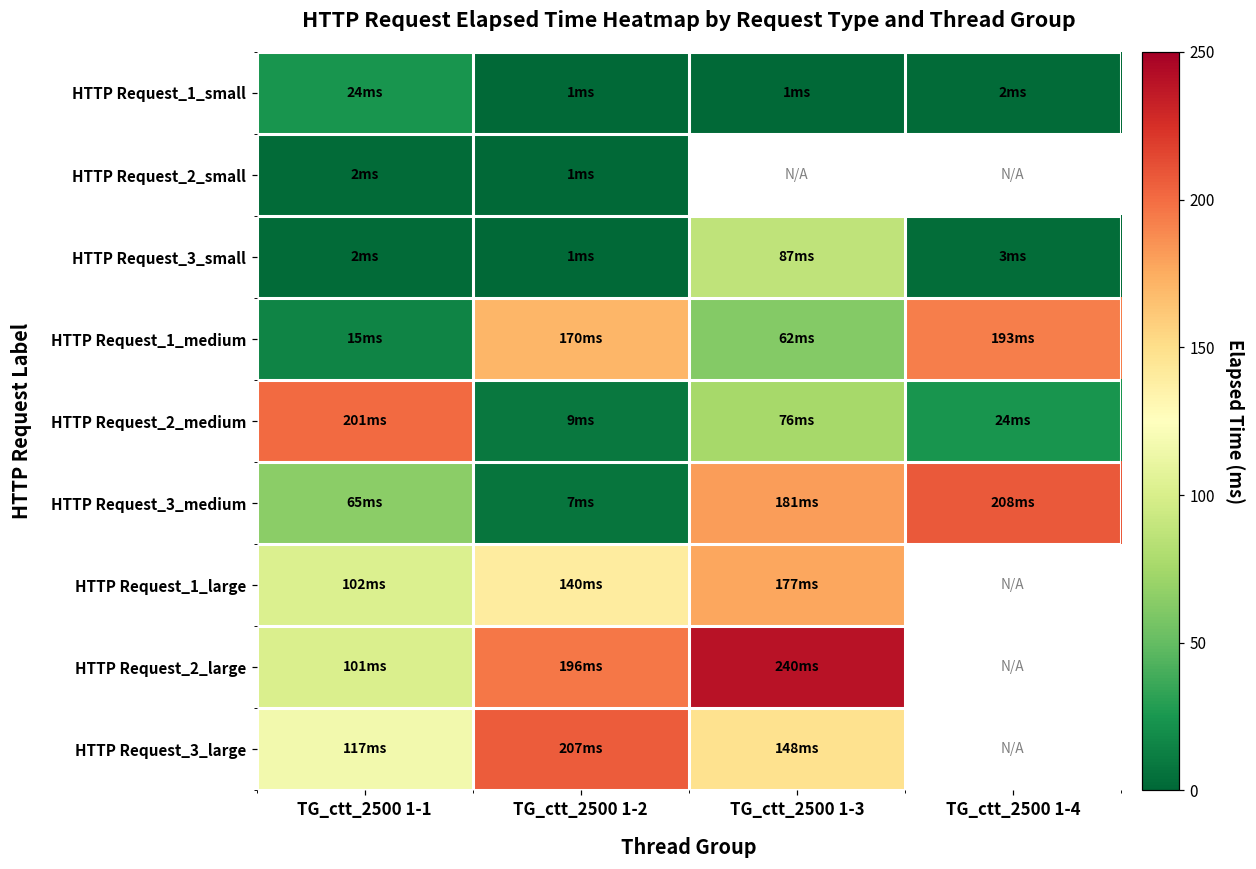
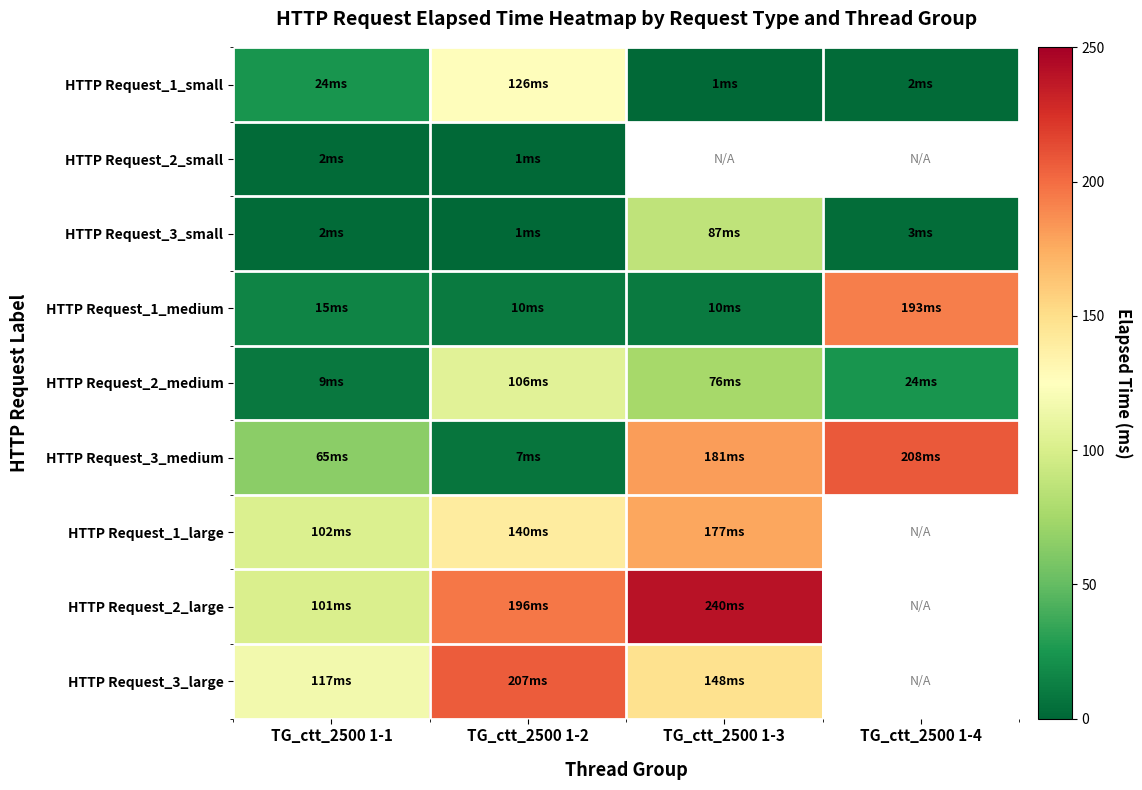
HTTP Request_1_small, TG_ctt_2500 1-2: 1 -> 126
HTTP Request_1_medium, TG_ctt_2500 1-2: 170 -> 10
HTTP Request_1_medium, TG_ctt_2500 1-3: 62 -> 10
HTTP Request_2_medium, TG_ctt_2500 1-1: 201 -> 9
HTTP Request_2_medium, TG_ctt_2500 1-2: 9 -> 106
